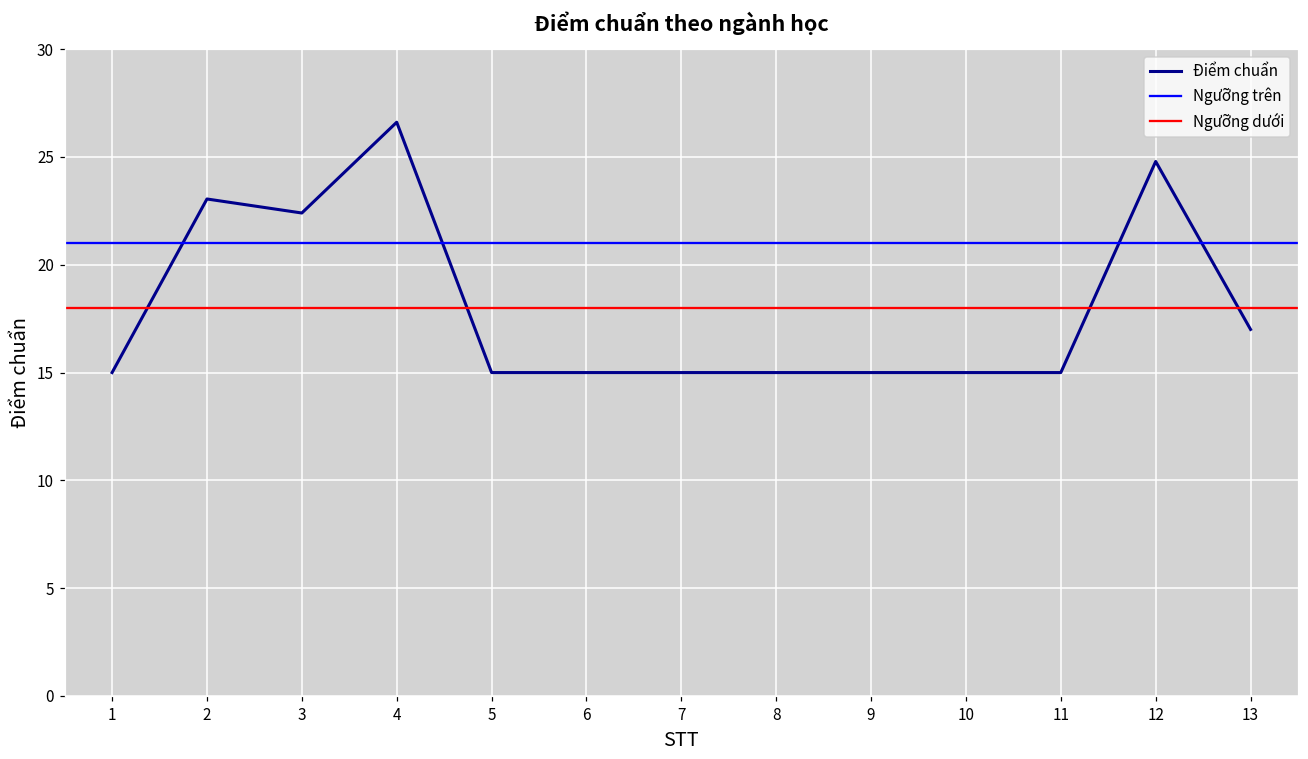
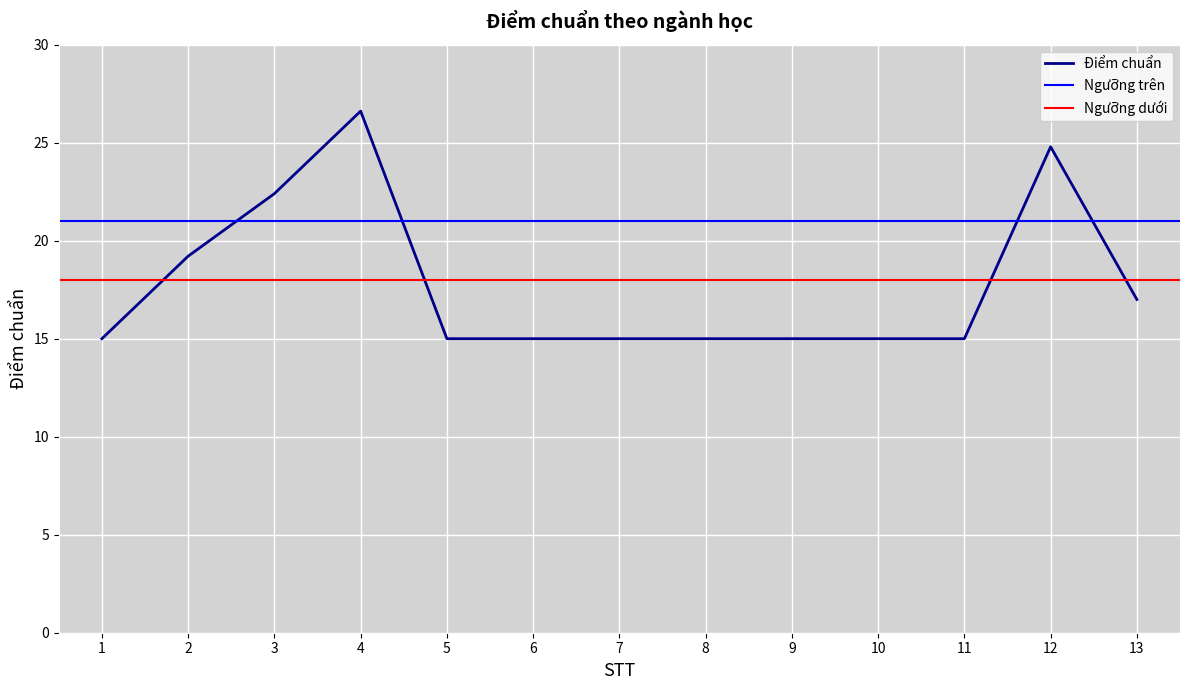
2: 23.1 -> 19.2
